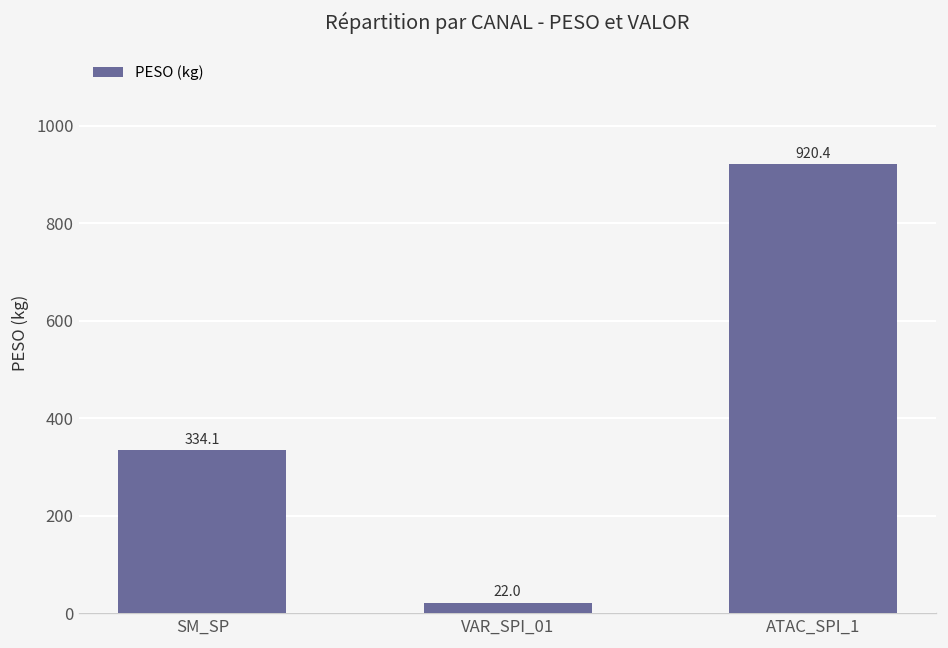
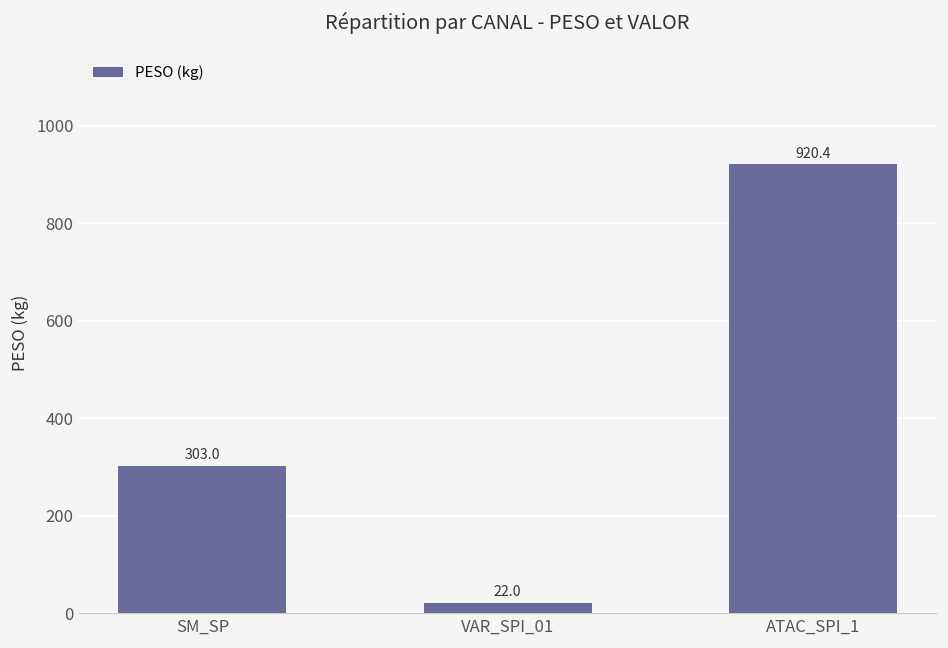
SM_SP: 334.1 -> 303.0
